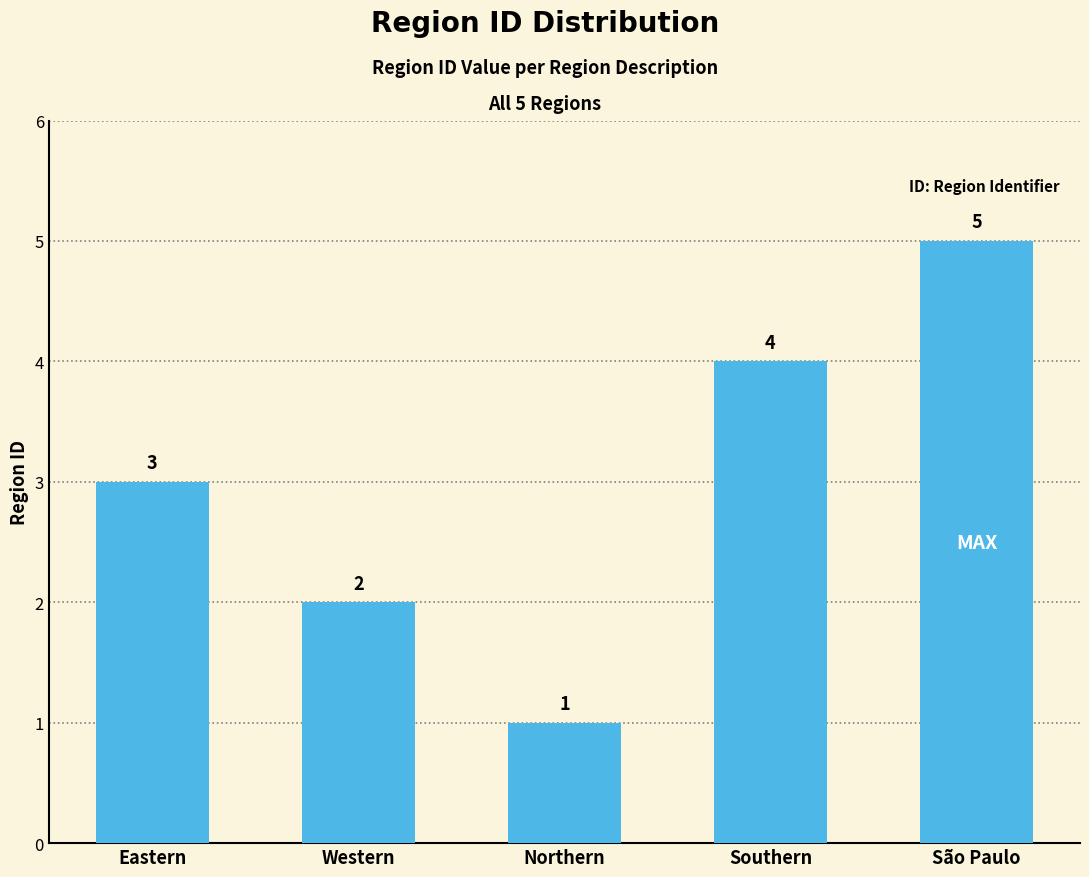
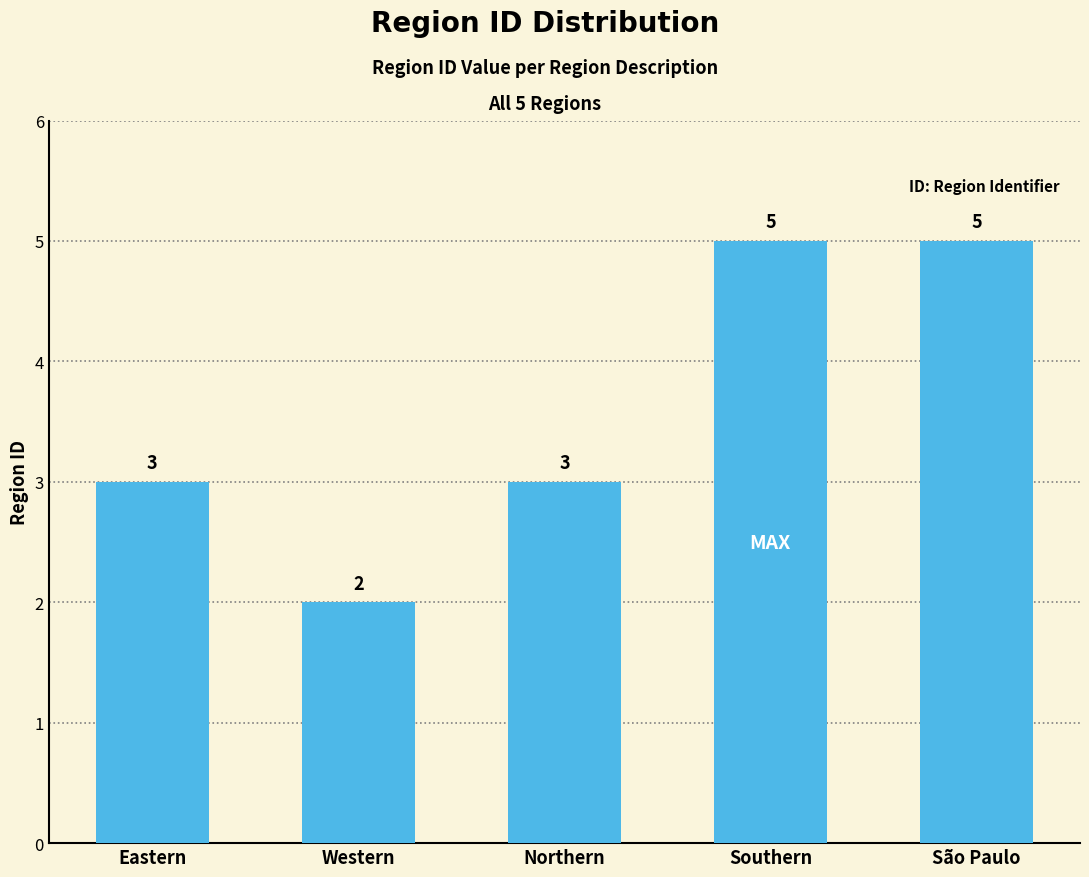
Northern: 1 -> 3
Southern: 4 -> 5
